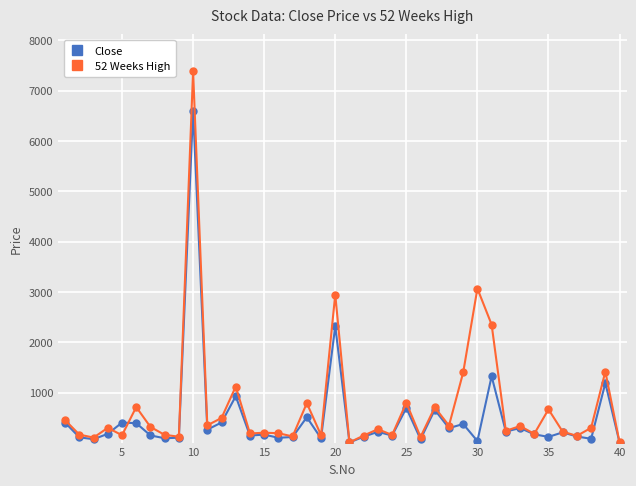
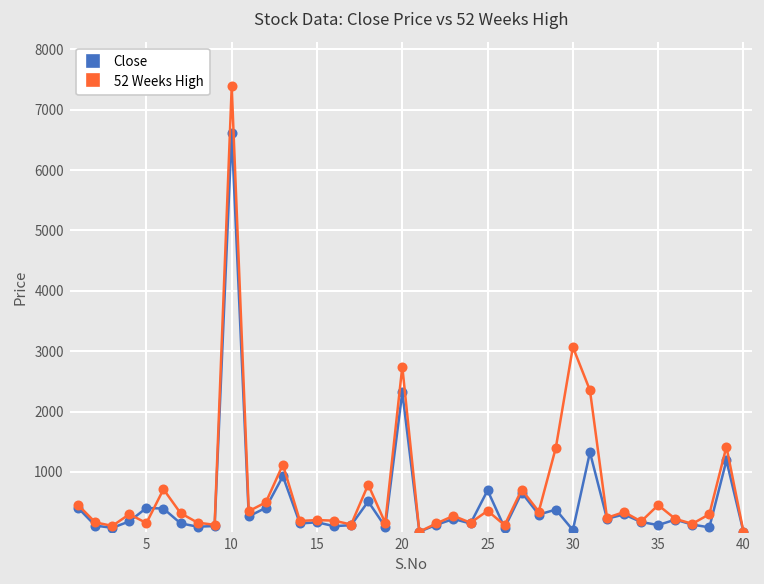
52 Weeks High, 20: 2900 -> 2700
52 Weeks High, 25: 800 -> 400
52 Weeks High, 35: 700 -> 500
